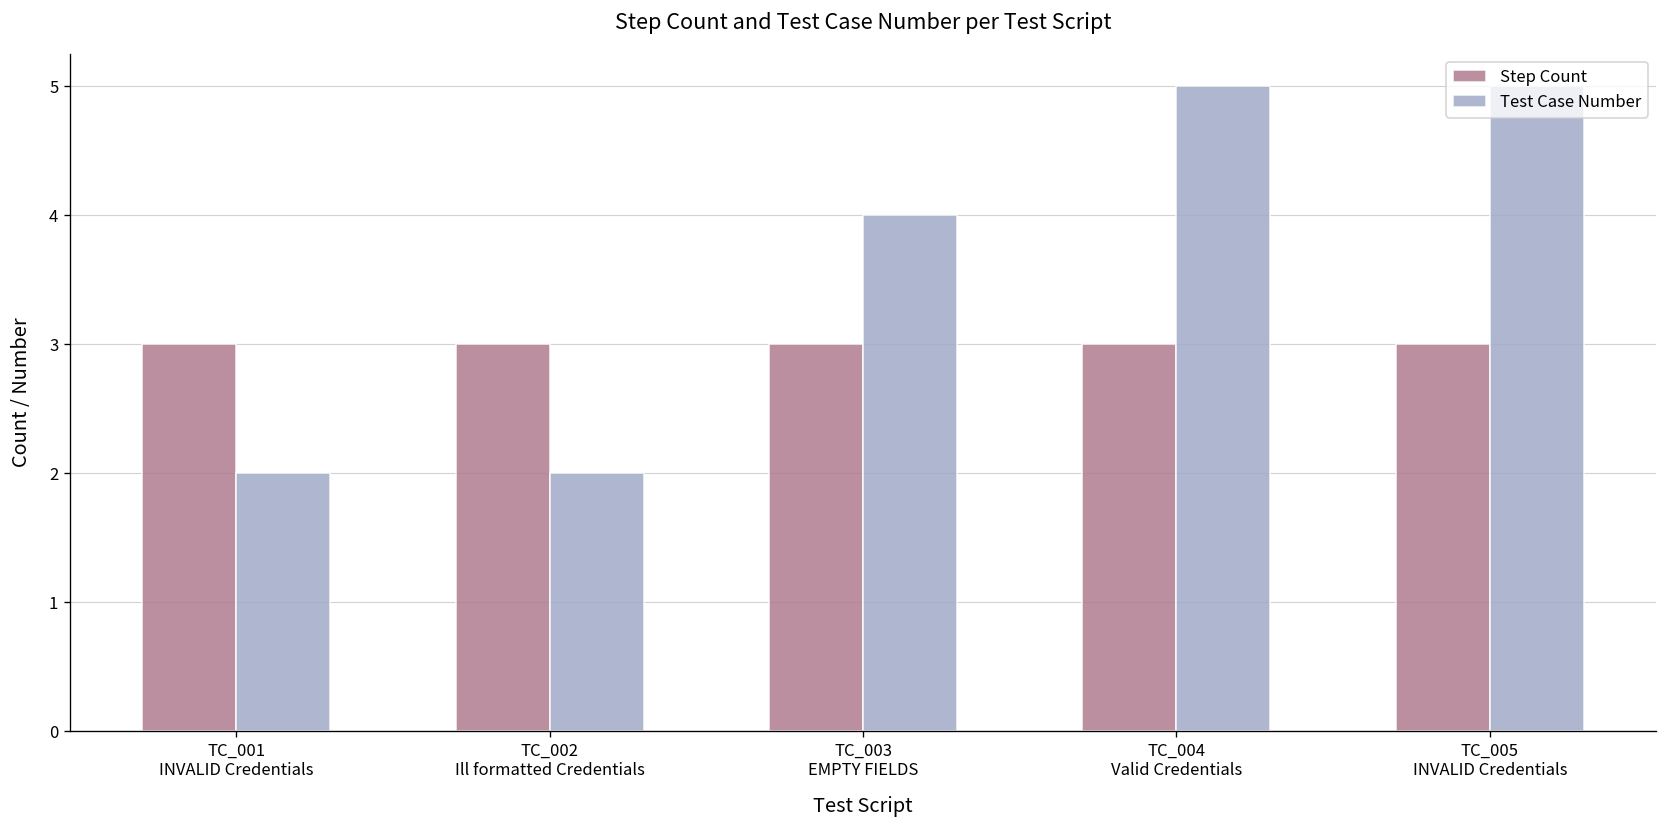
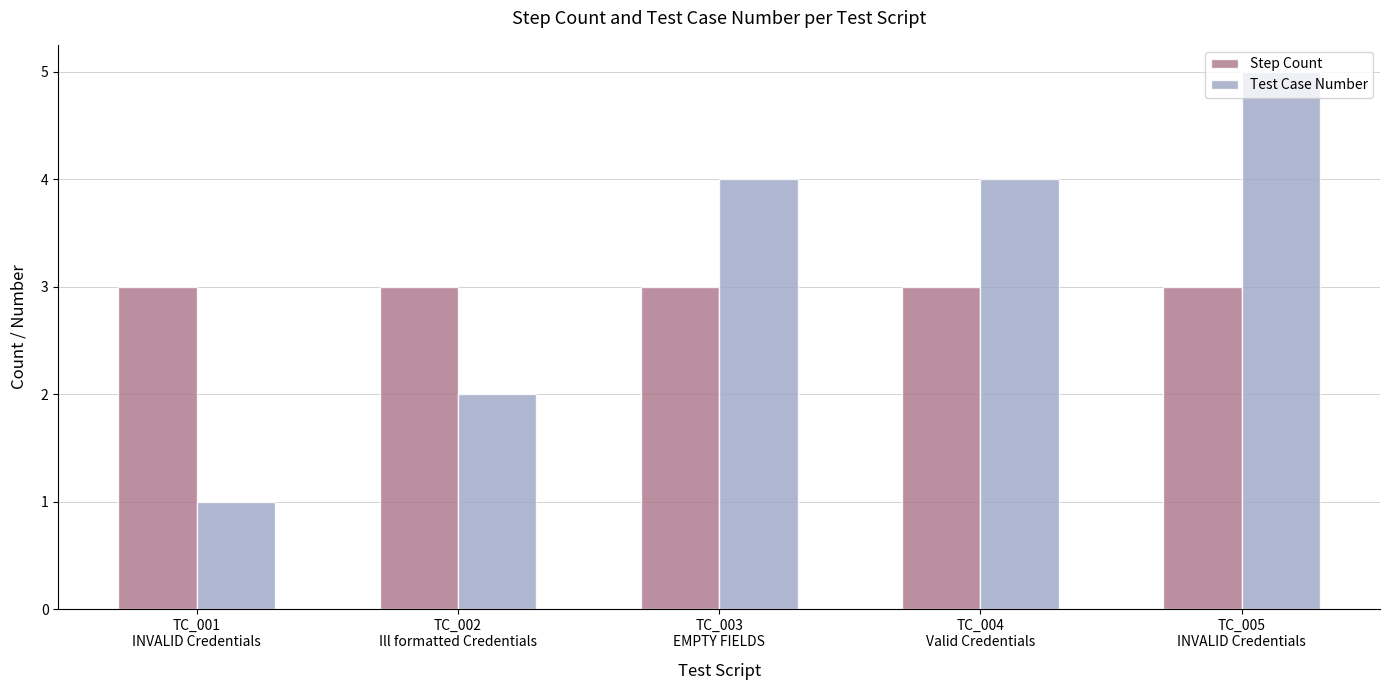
Test Case Number, TC_001 INVALID Credentials: 2 -> 1
Test Case Number, TC_004 Valid Credentials: 5 -> 4
